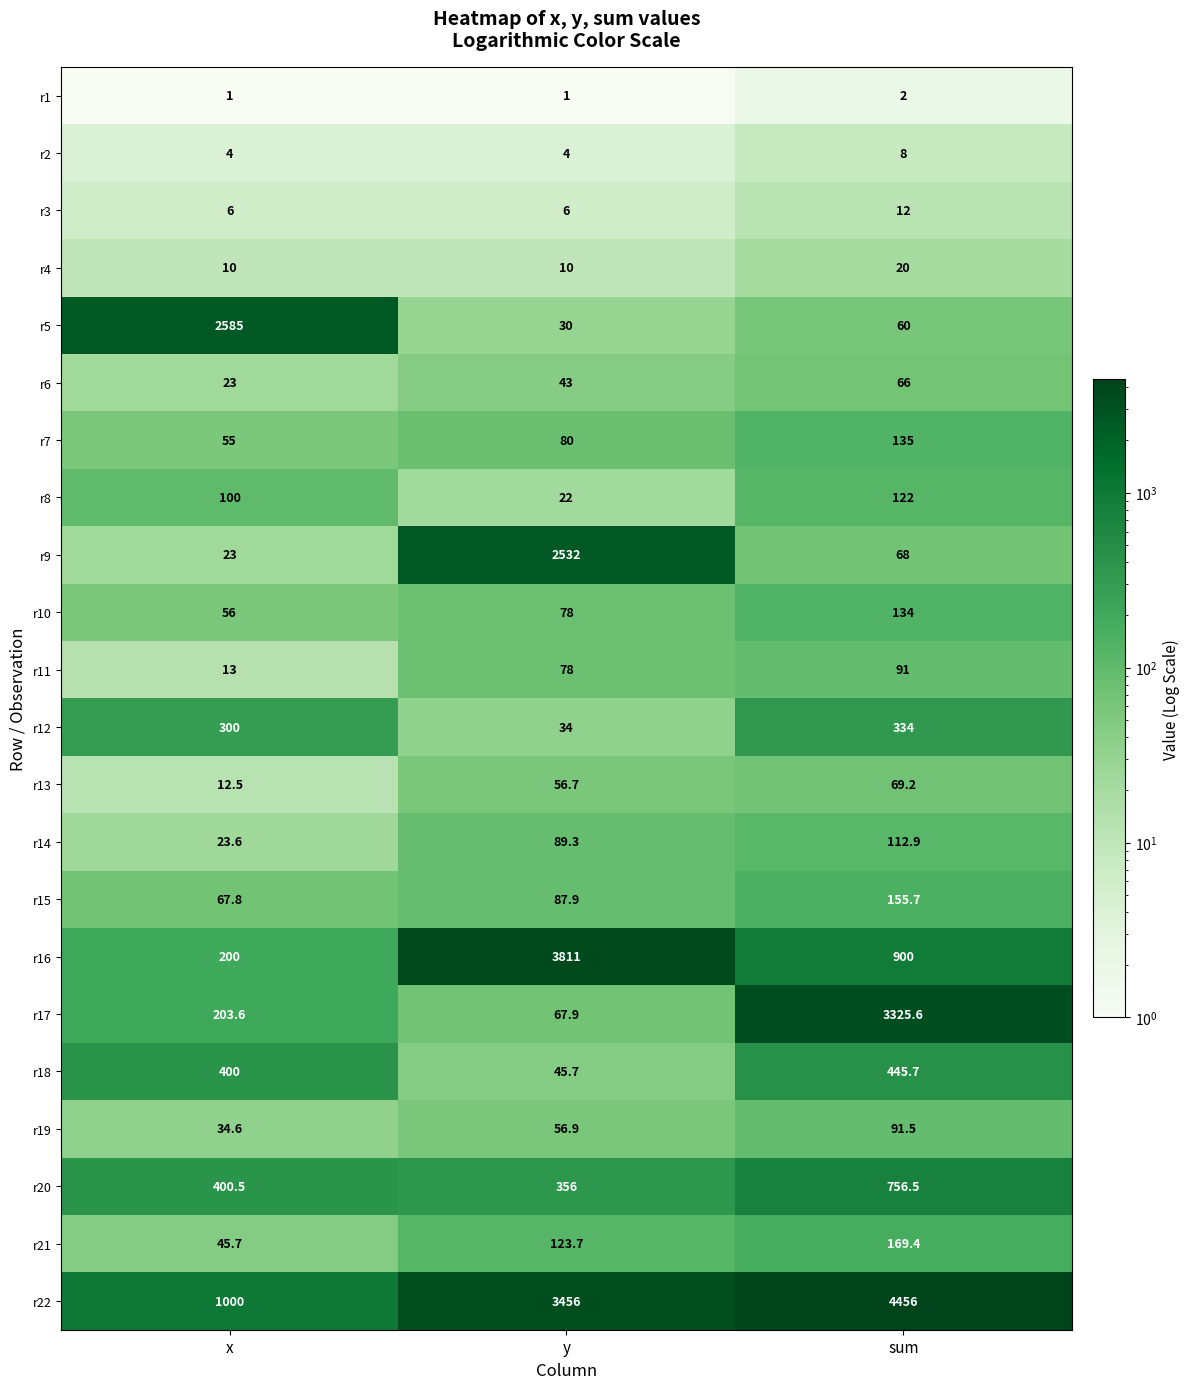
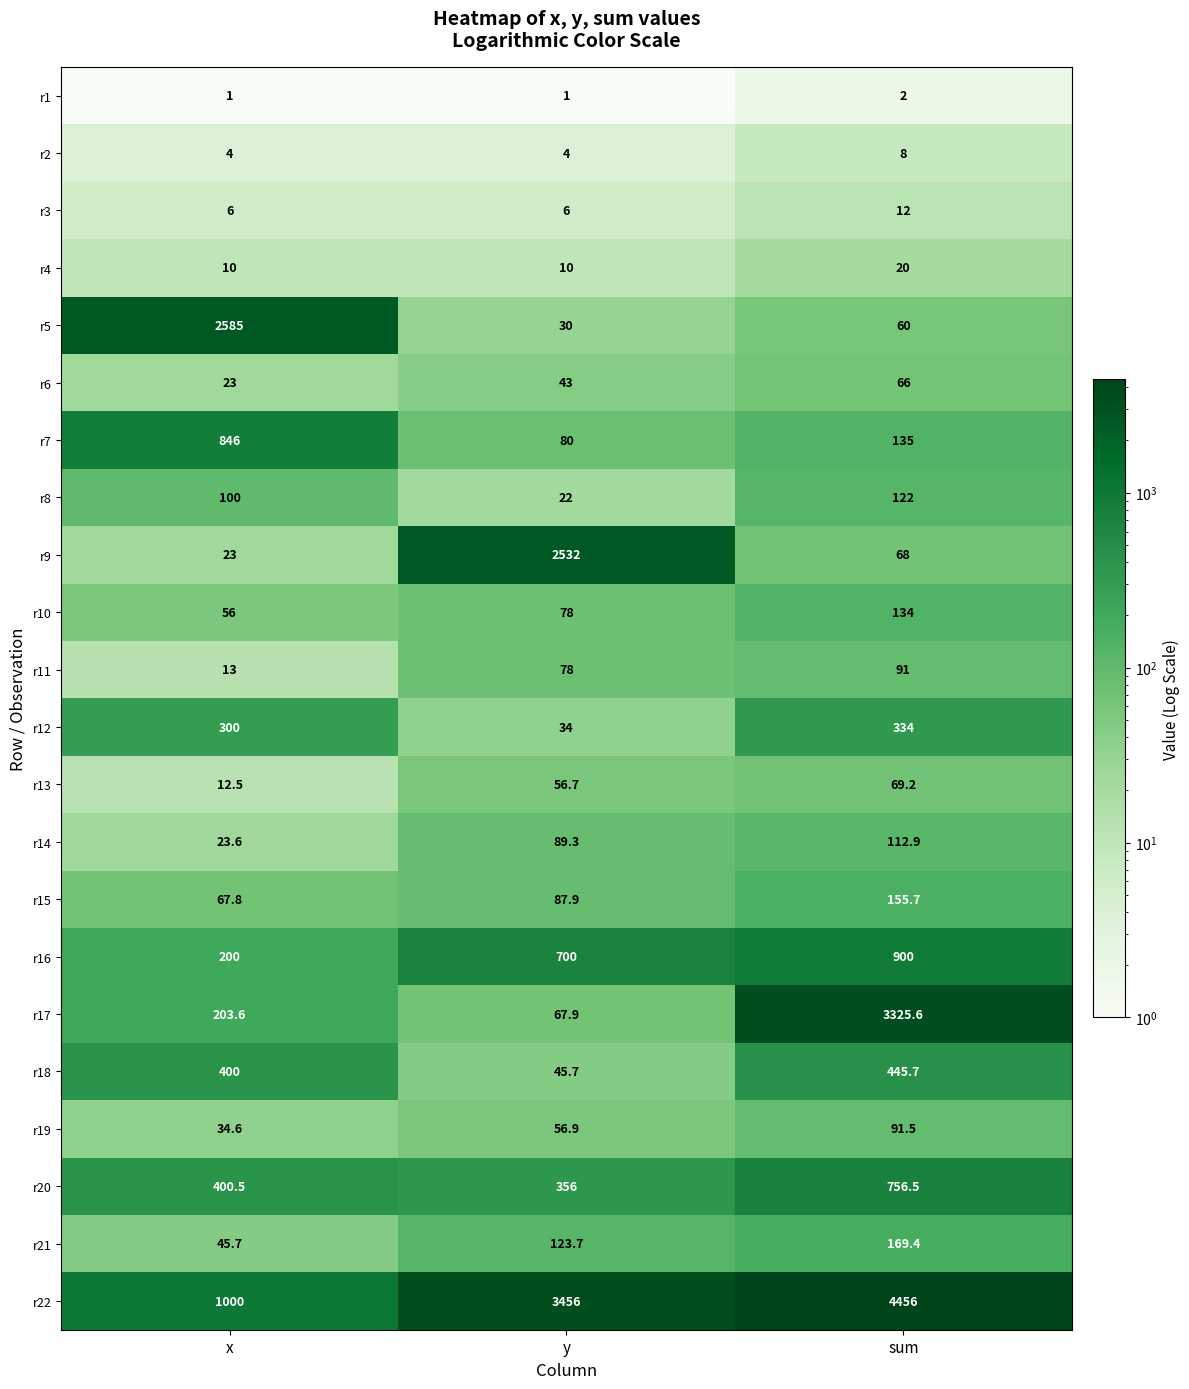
r7, x: 55 -> 846
r16, y: 3811 -> 700
